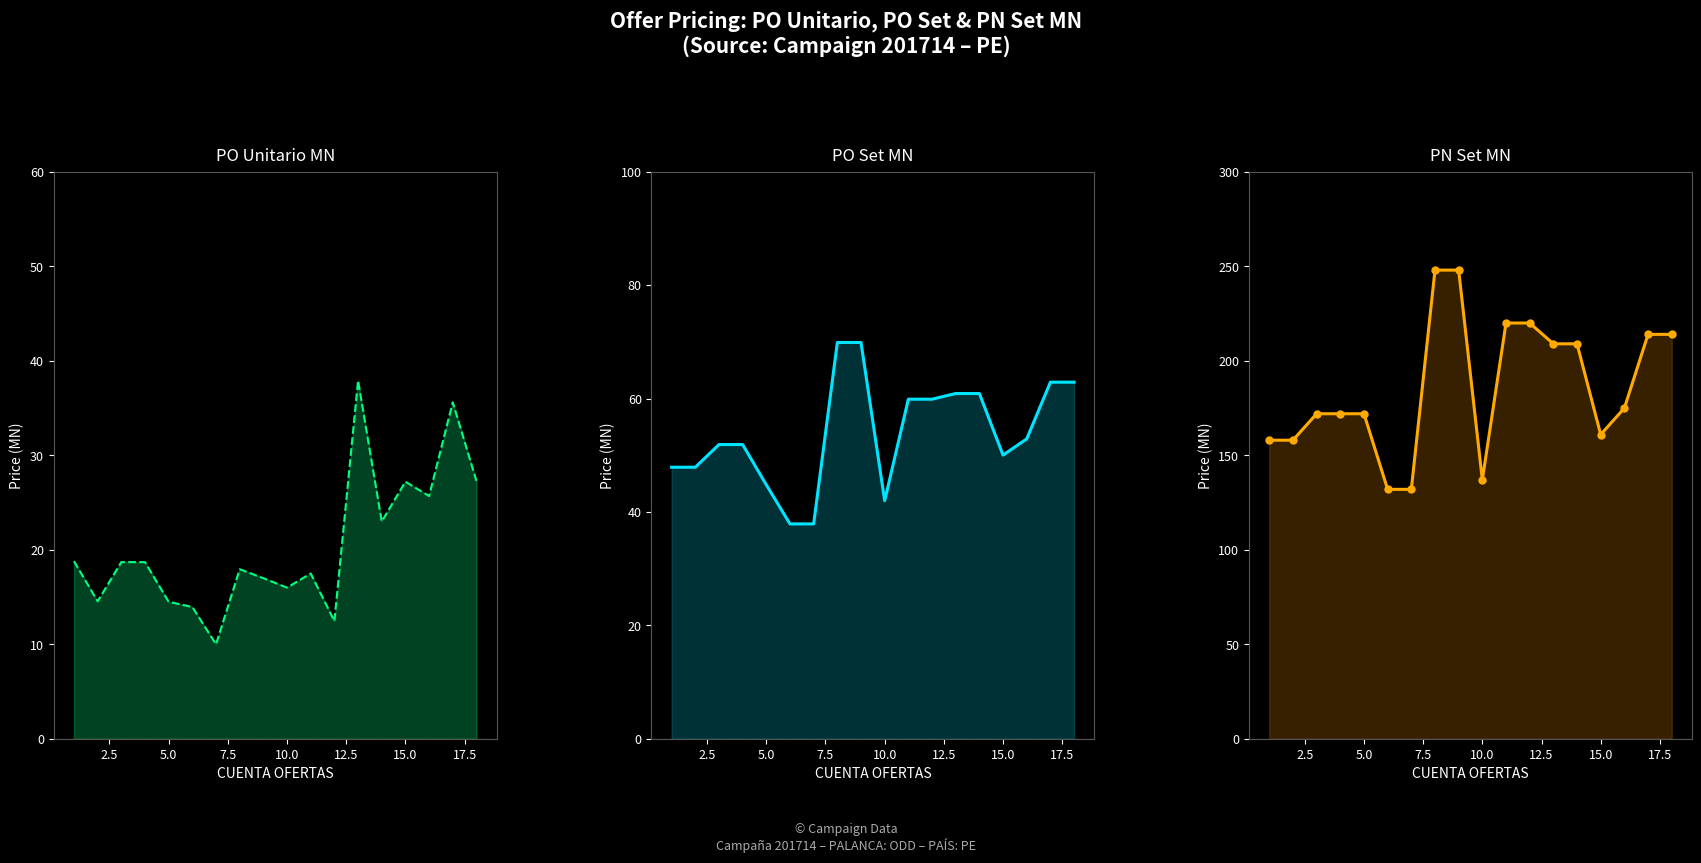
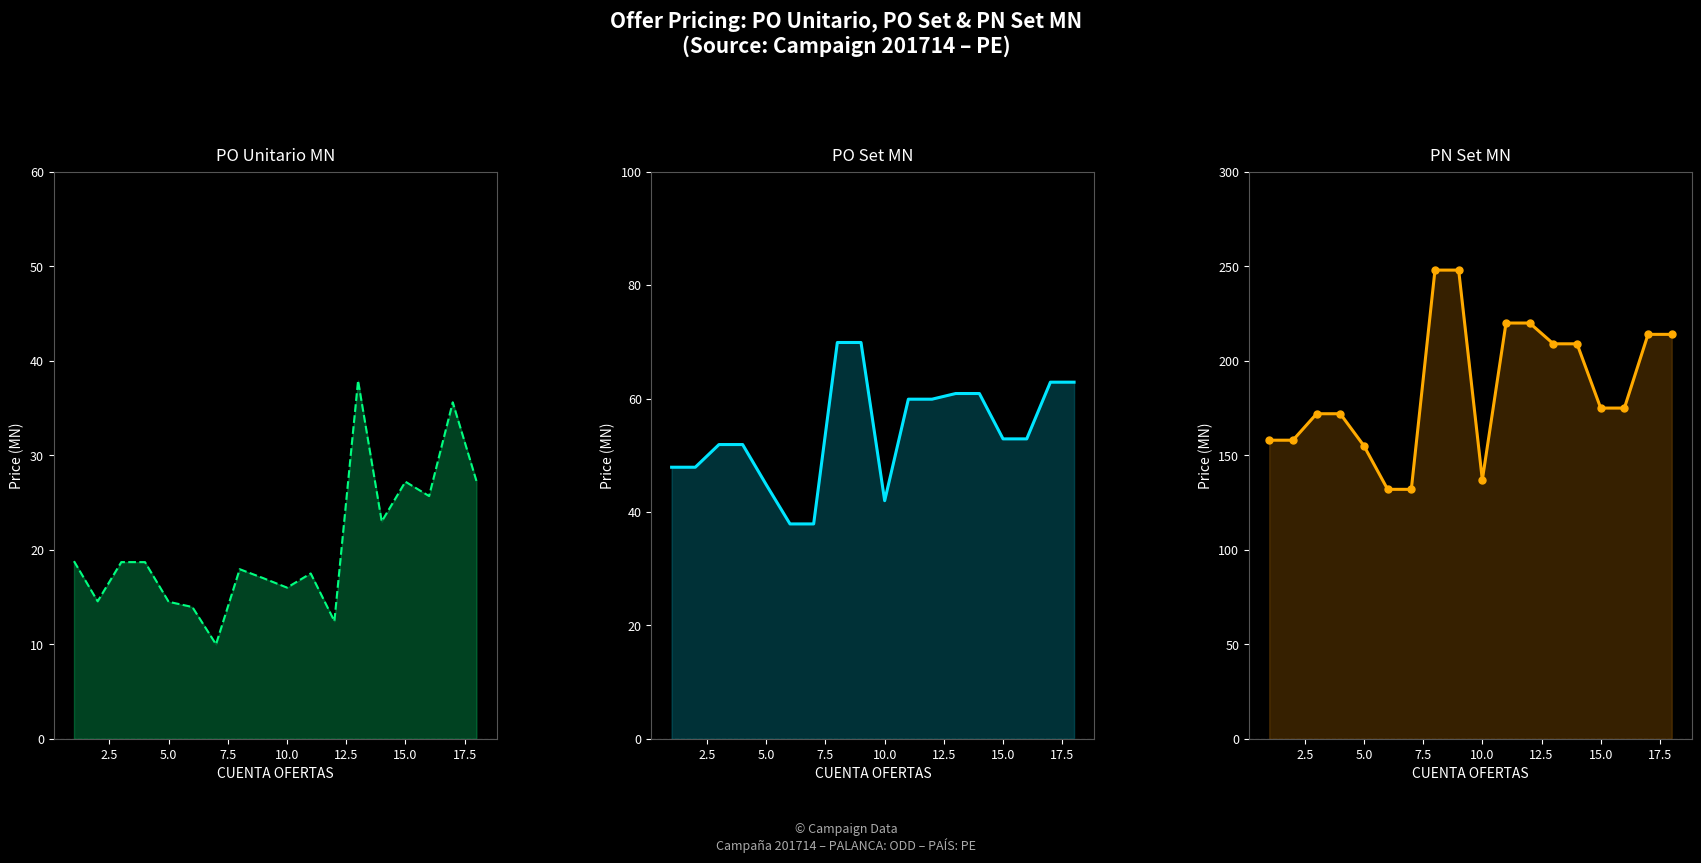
PO Set MN, 15.0: 50 -> 53
PN Set MN, 5.0: 172 -> 155
PN Set MN, 15.0: 161 -> 175
